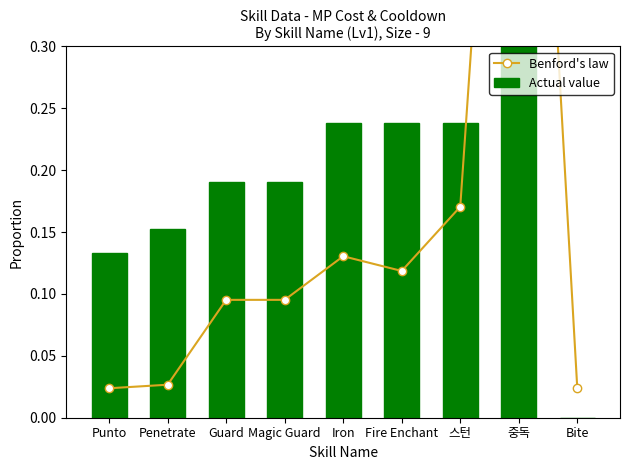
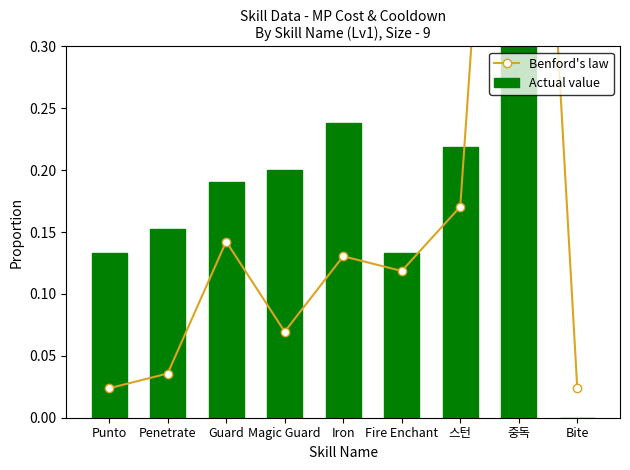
Benford's law, Penetrate: 0.027 -> 0.036
Benford's law, Guard: 0.095 -> 0.142
Actual value, Magic Guard: 0.190 -> 0.200
Benford's law, Magic Guard: 0.095 -> 0.070
Actual value, Fire Enchant: 0.238 -> 0.133
Actual value, 스턴: 0.238 -> 0.219
